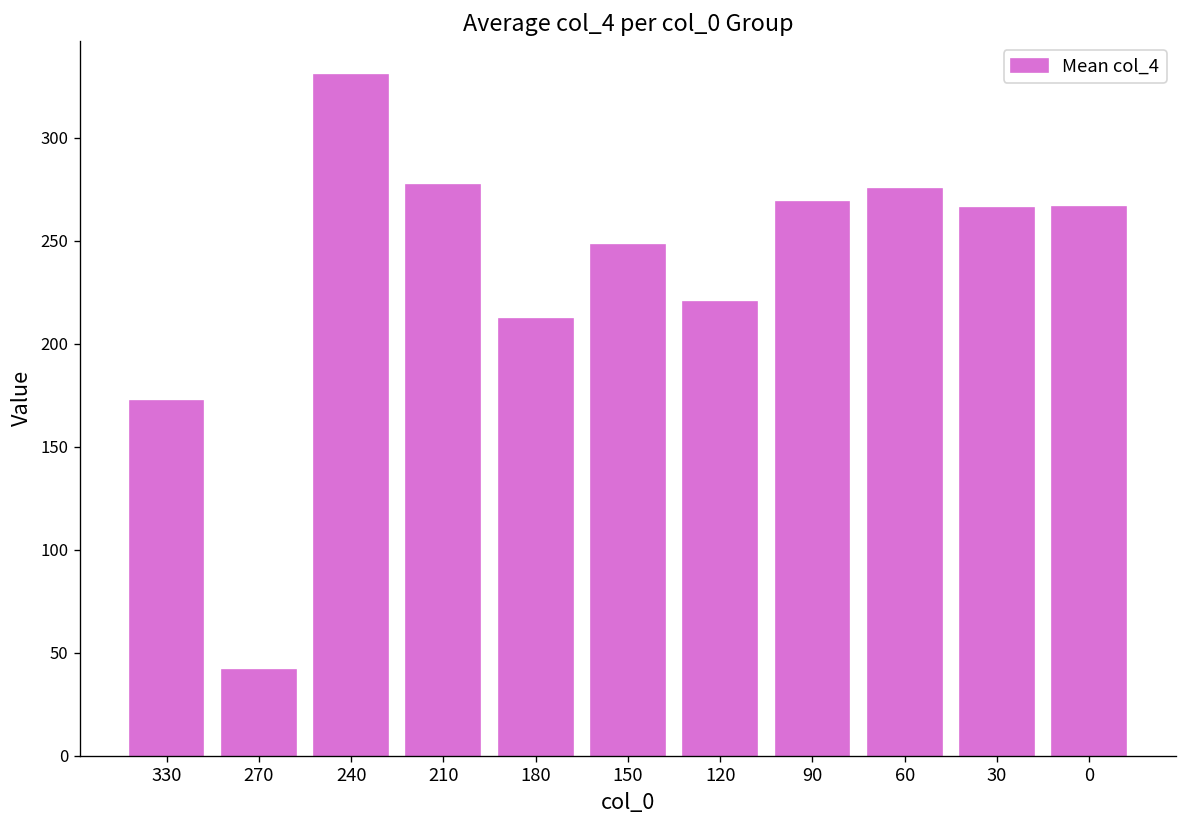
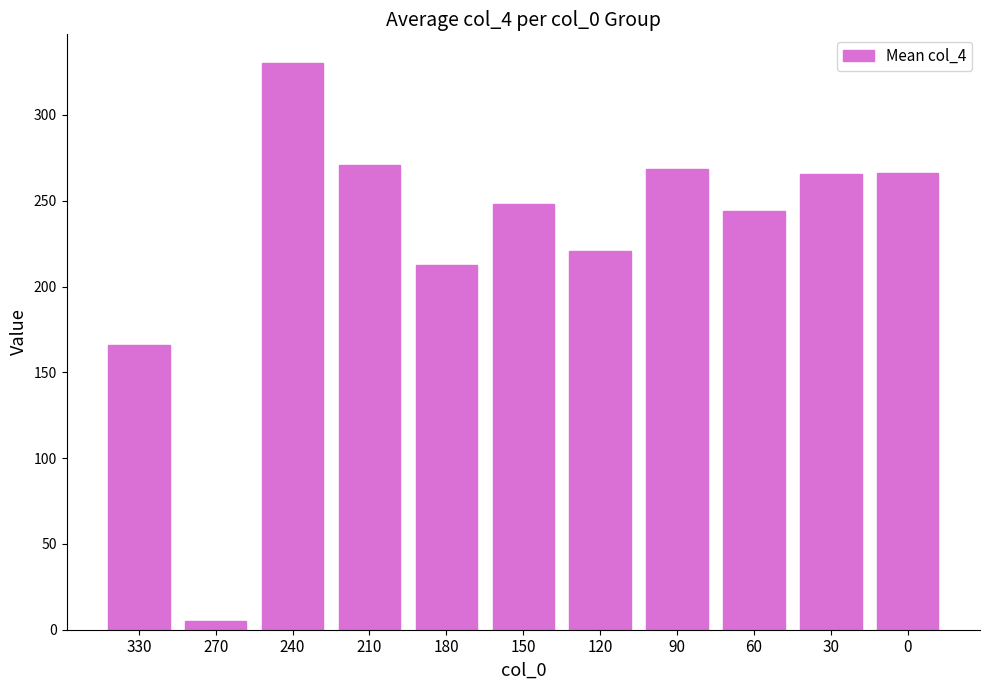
330: 172 -> 166
270: 42 -> 5
210: 277 -> 271
60: 275 -> 244
